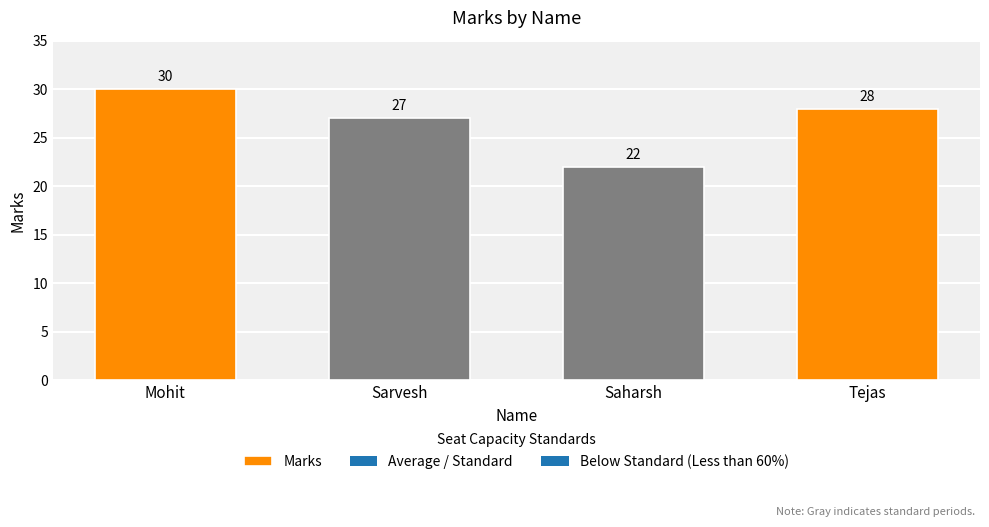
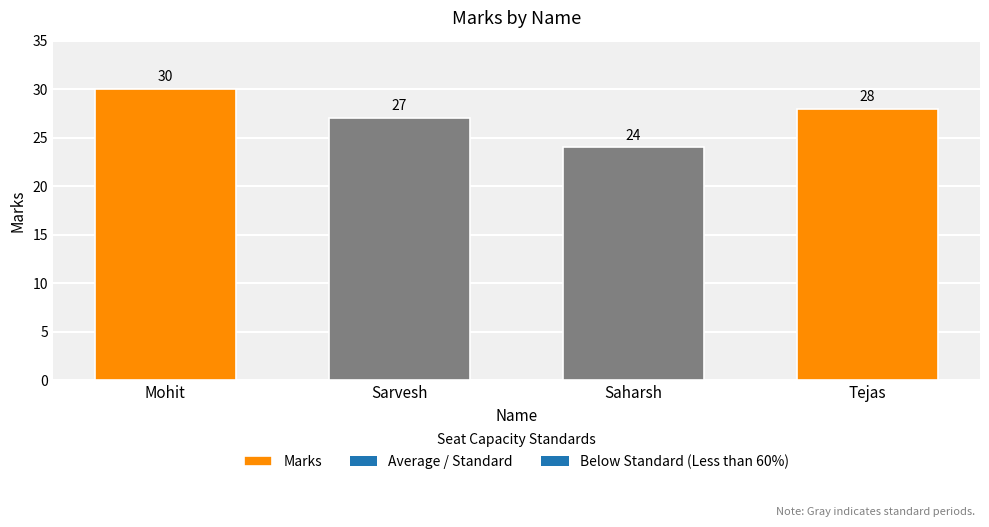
Saharsh: 22 -> 24
